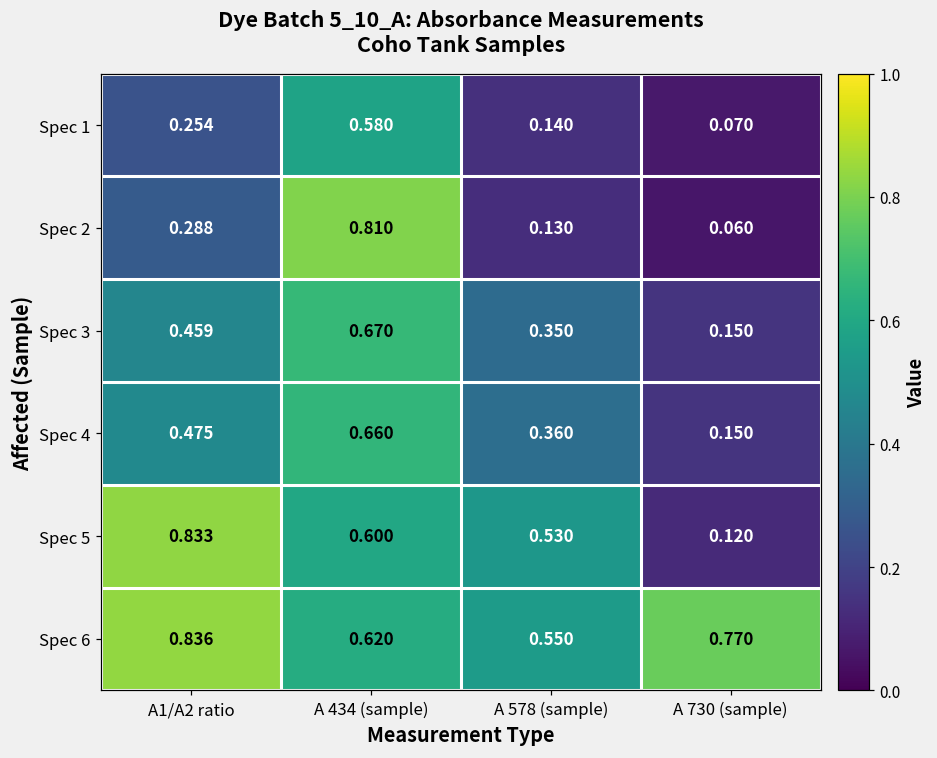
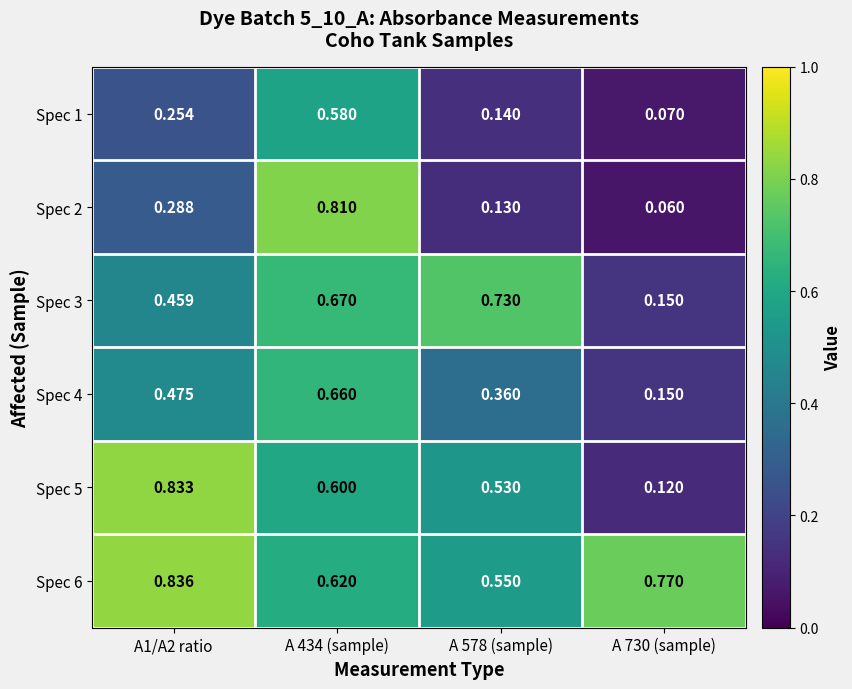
Spec 3, A 578 (sample): 0.350 -> 0.730
